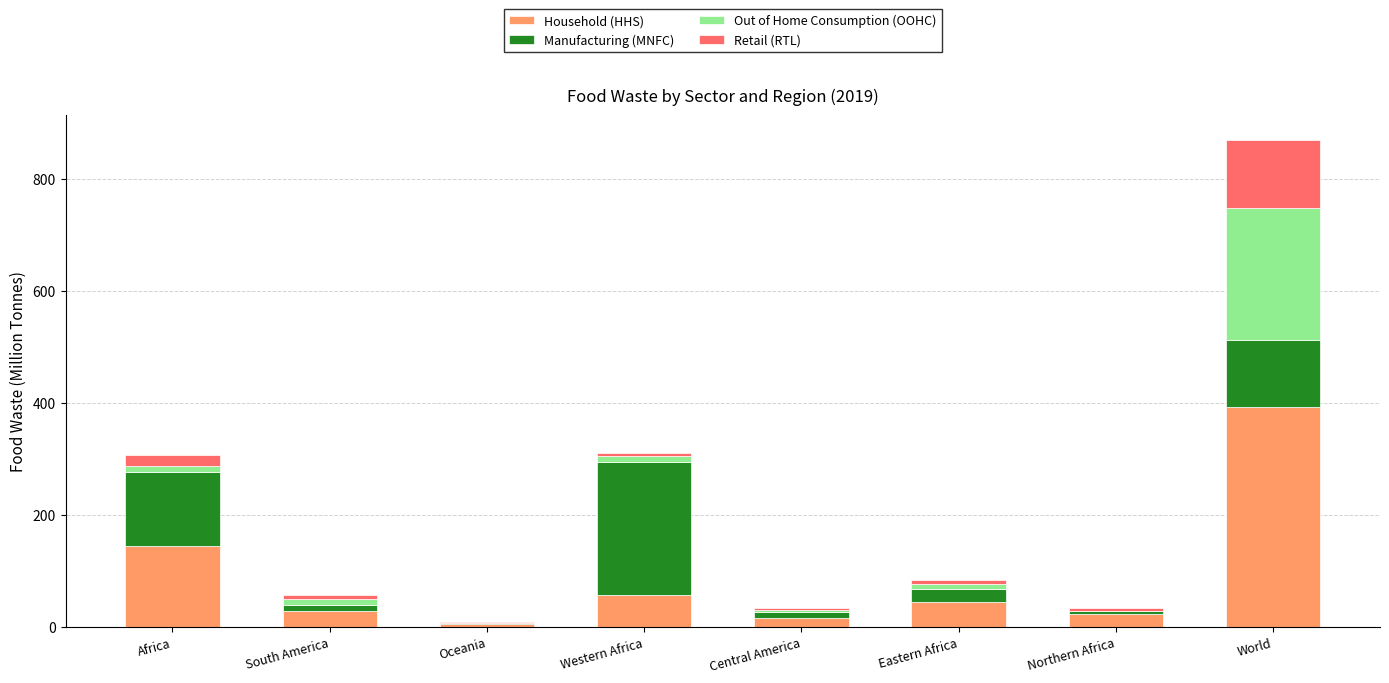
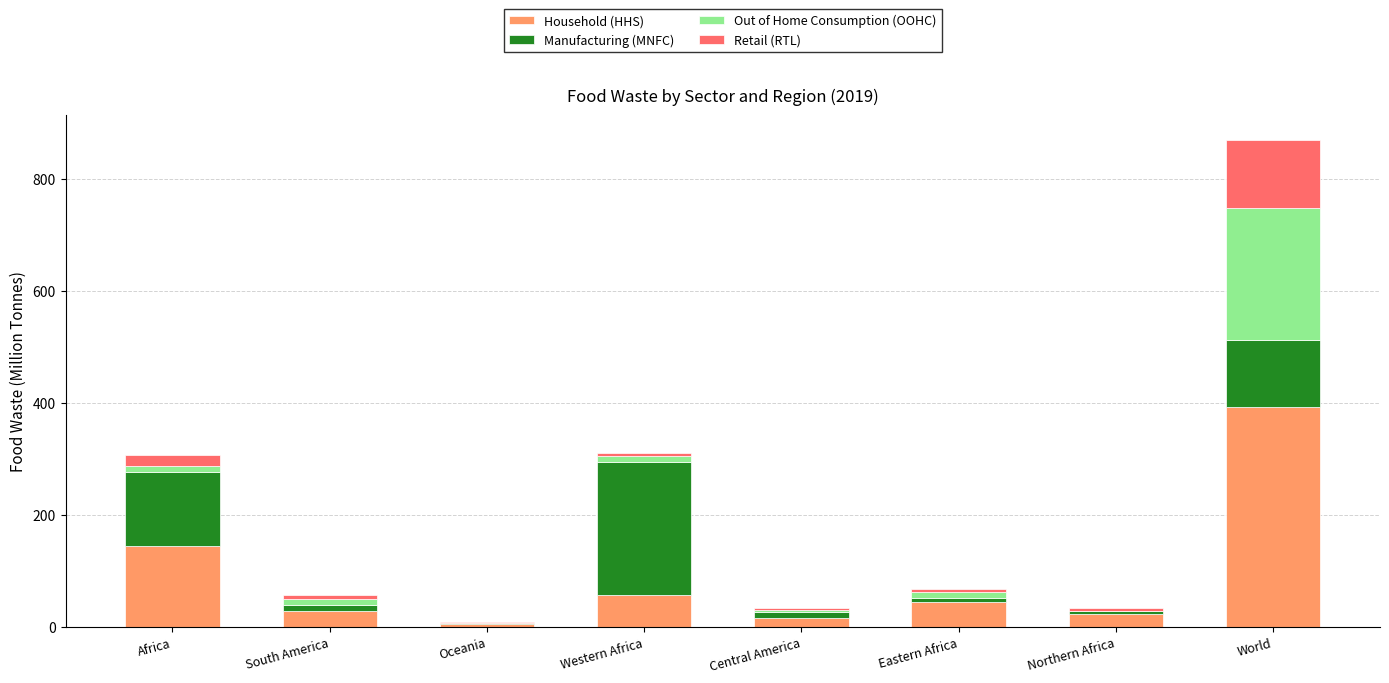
Manufacturing (MNFC), Eastern Africa: 20 -> 10
